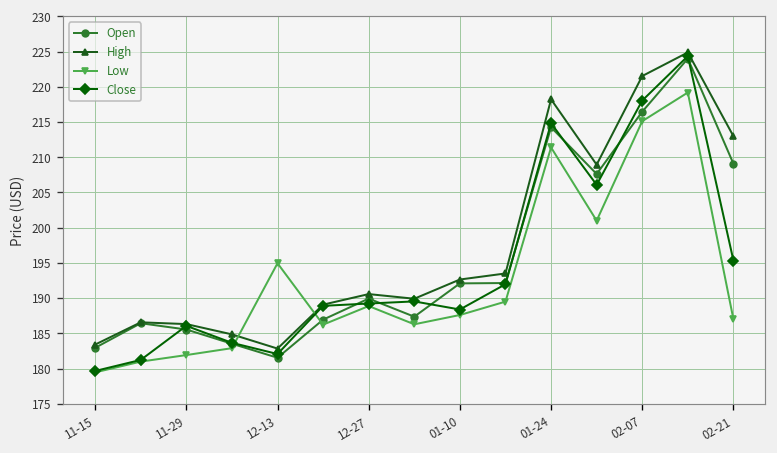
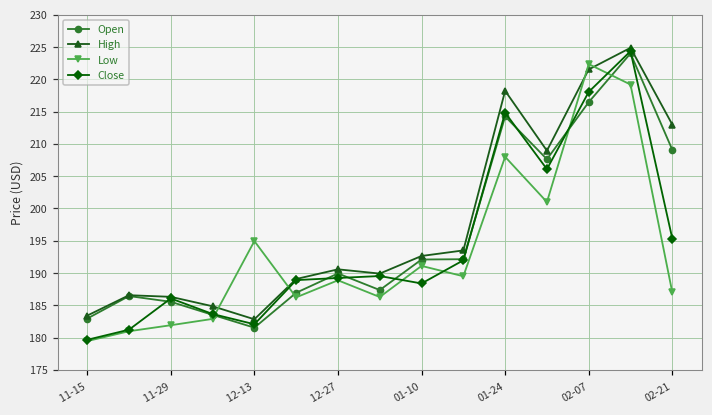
Low, 01-10: 188 -> 191
Low, 01-24: 211 -> 208
Low, 02-07: 215 -> 222
